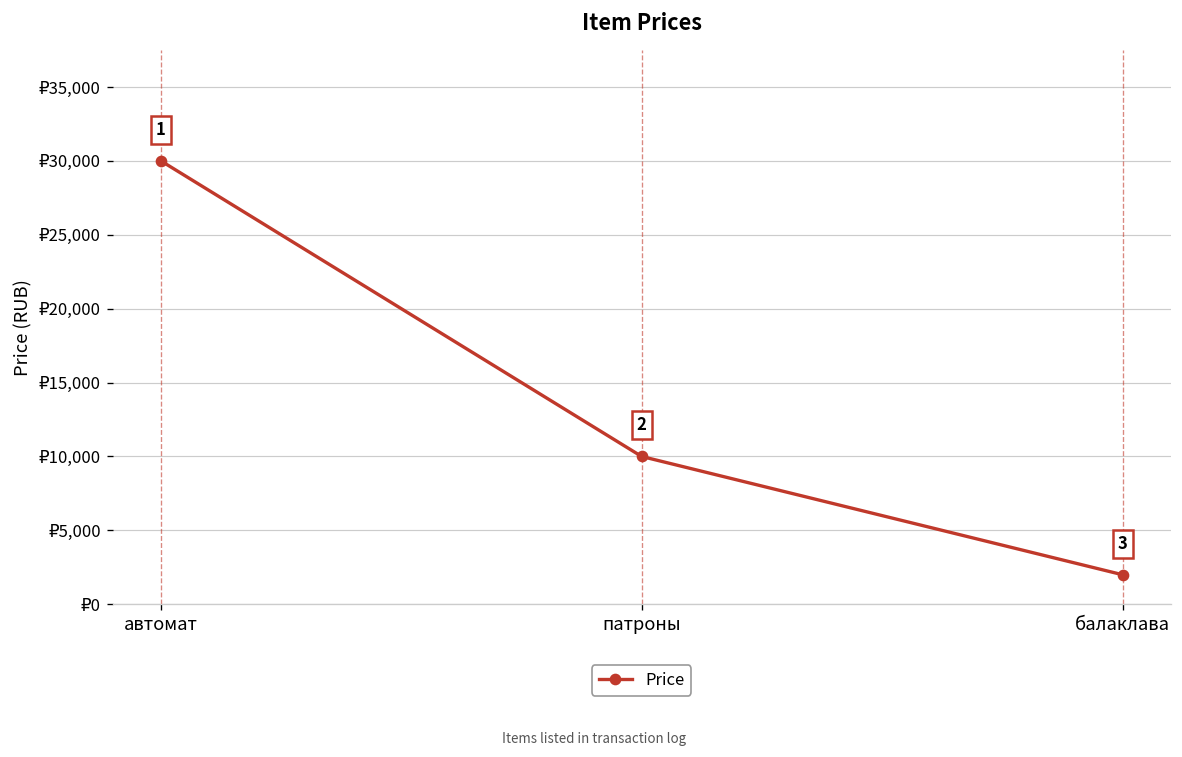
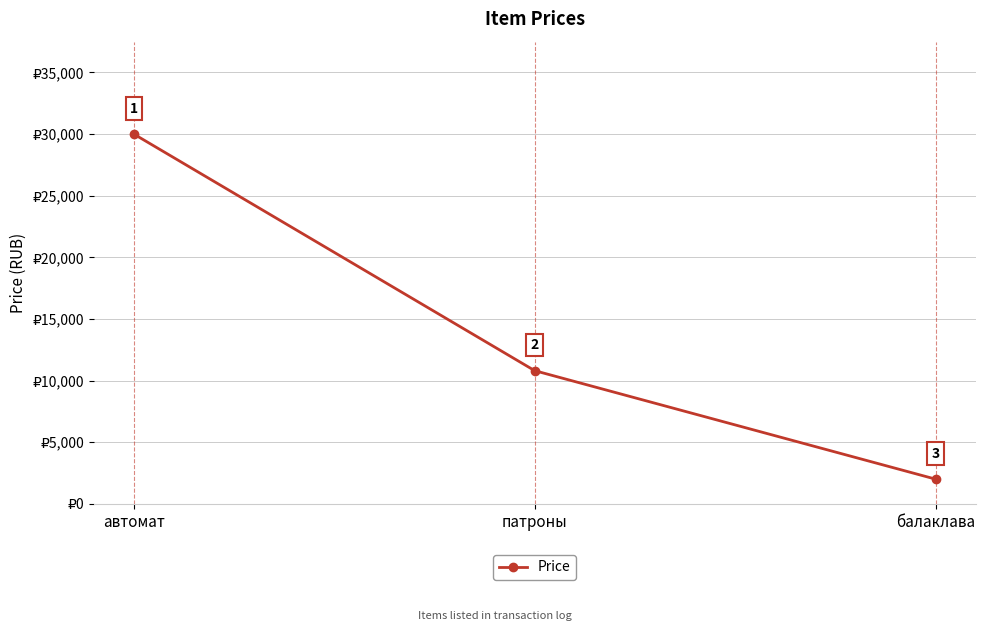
патроны: ₽10,000 -> ₽10,800
